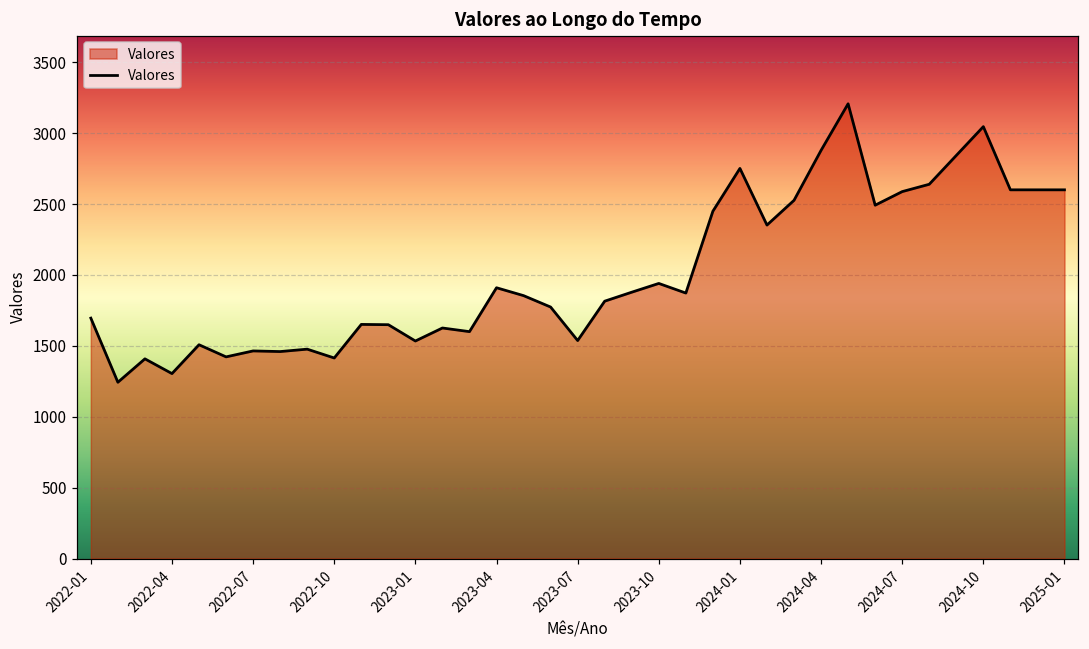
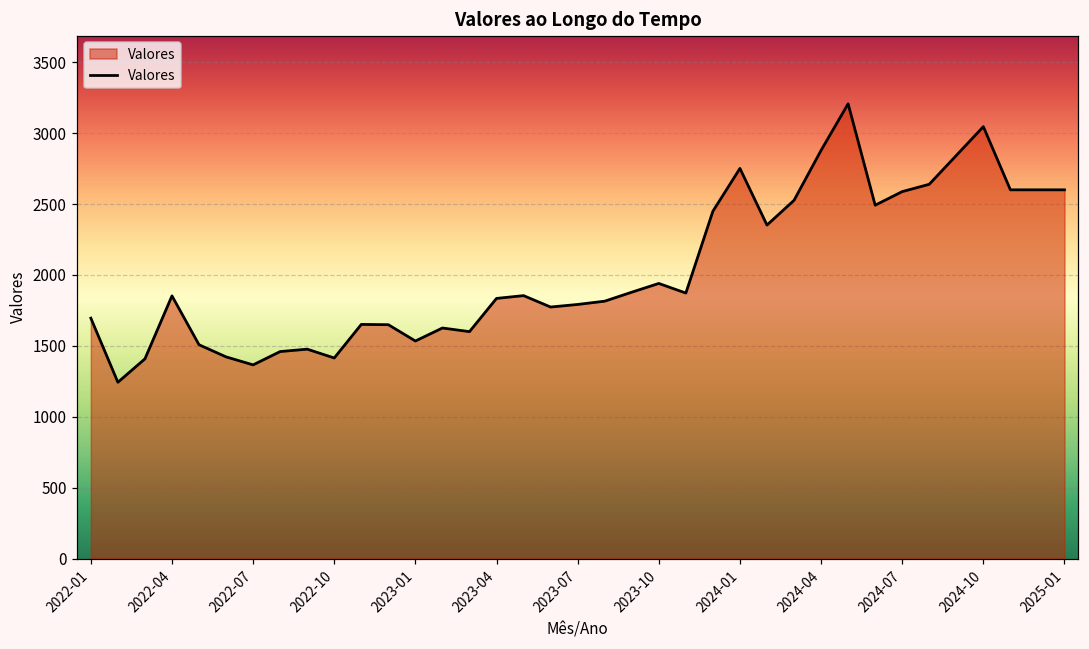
2022-04: 1300 -> 1850
2022-07: 1460 -> 1370
2023-04: 1910 -> 1830
2023-07: 1540 -> 1790
